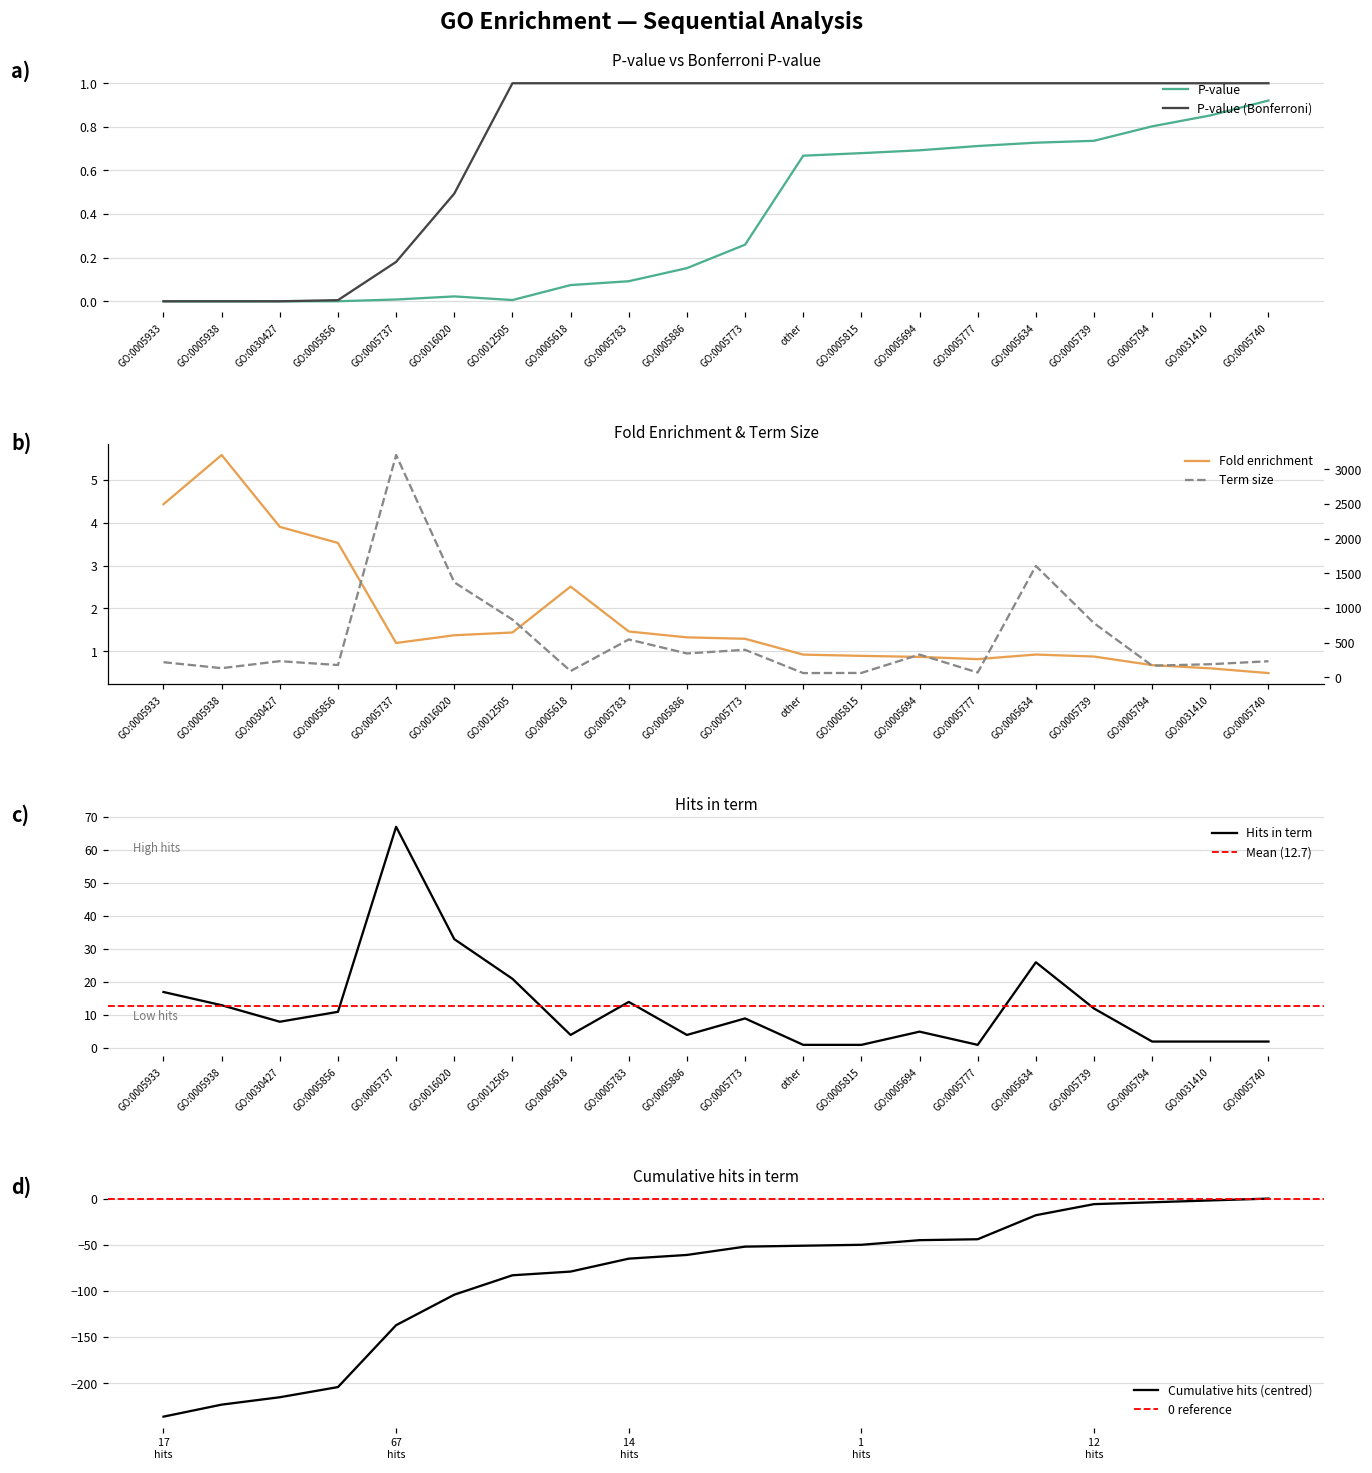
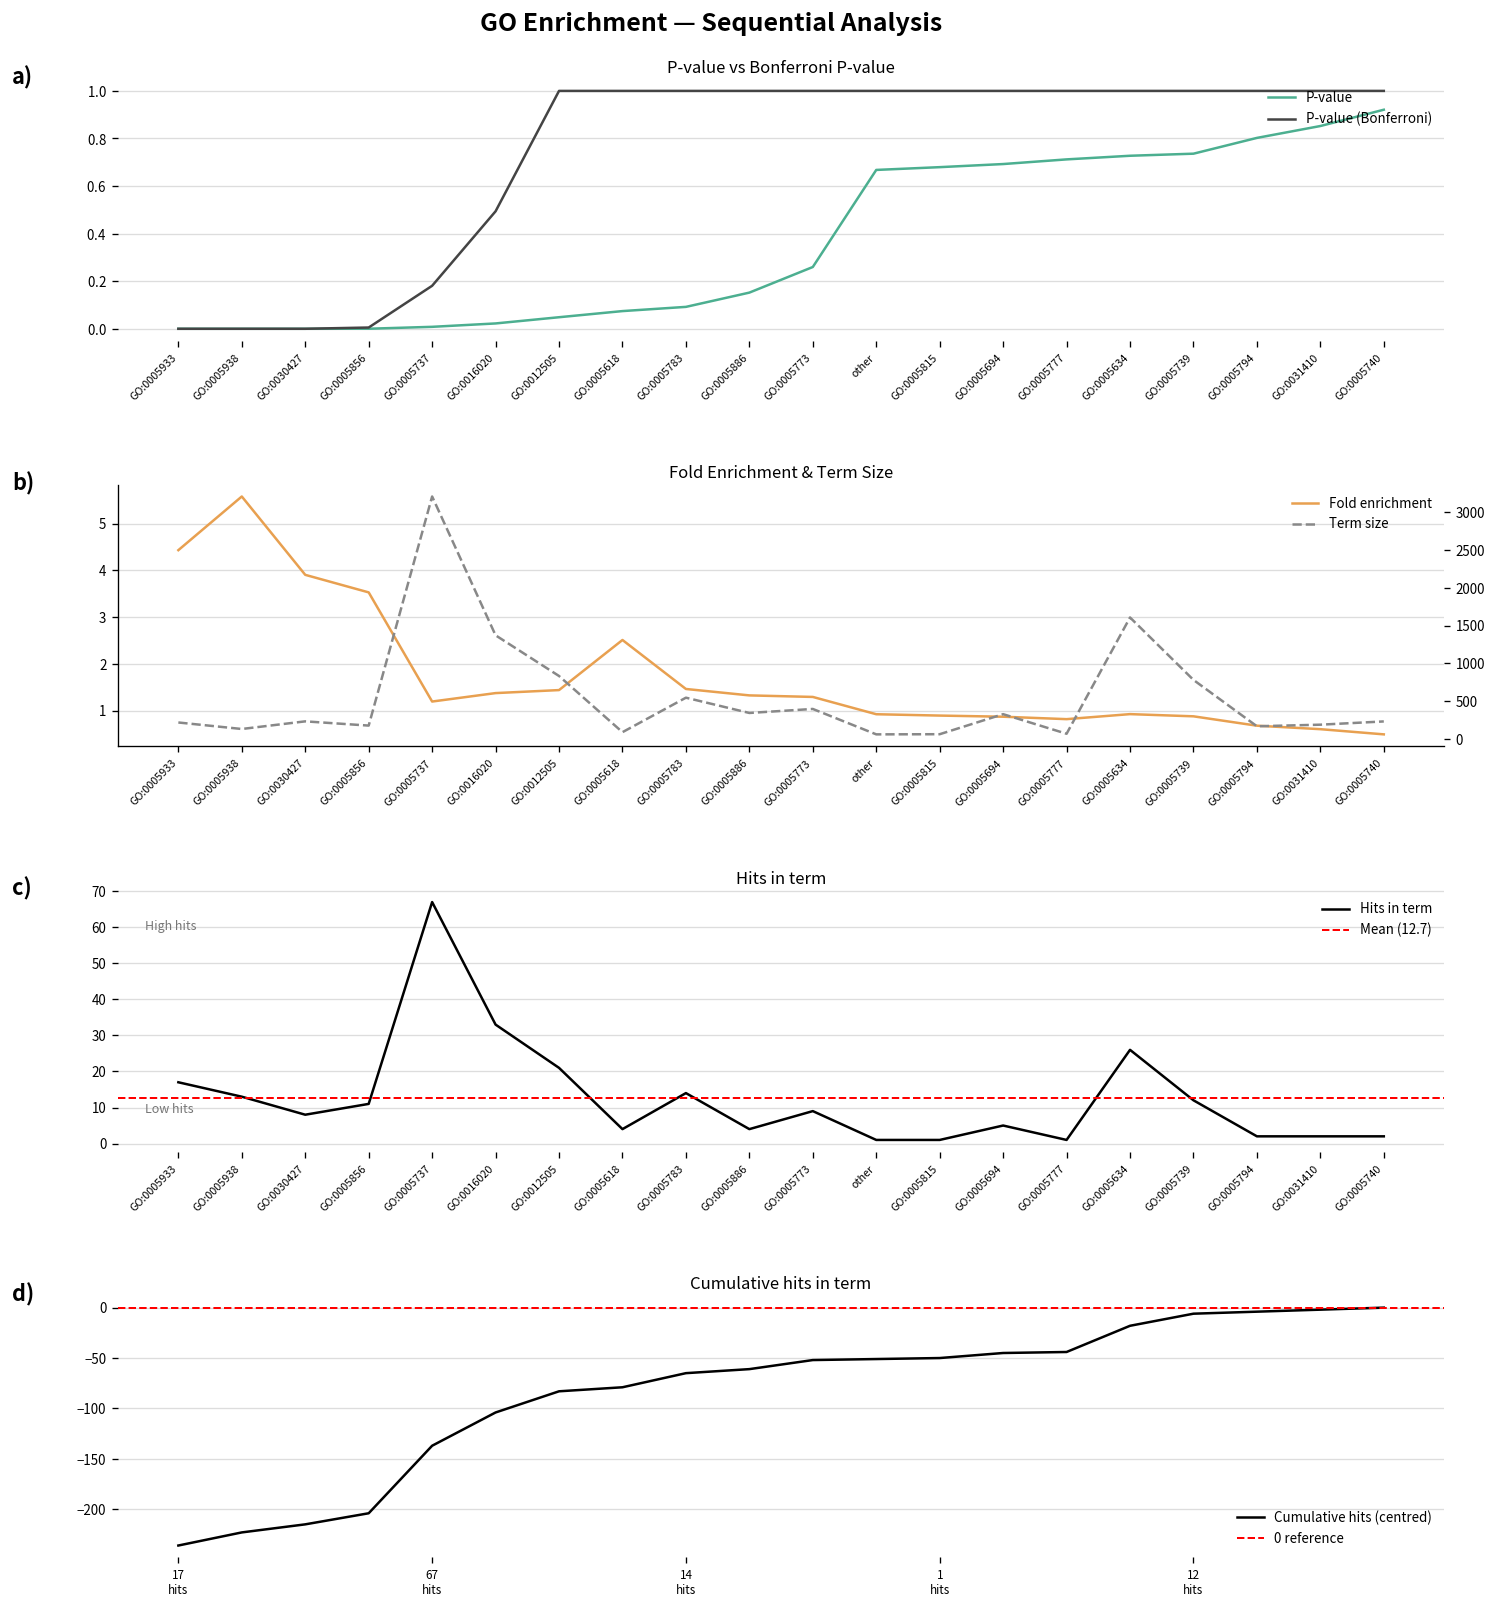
P-value vs Bonferroni P-value, P-value, GO:0012505: 0.01 -> 0.05
